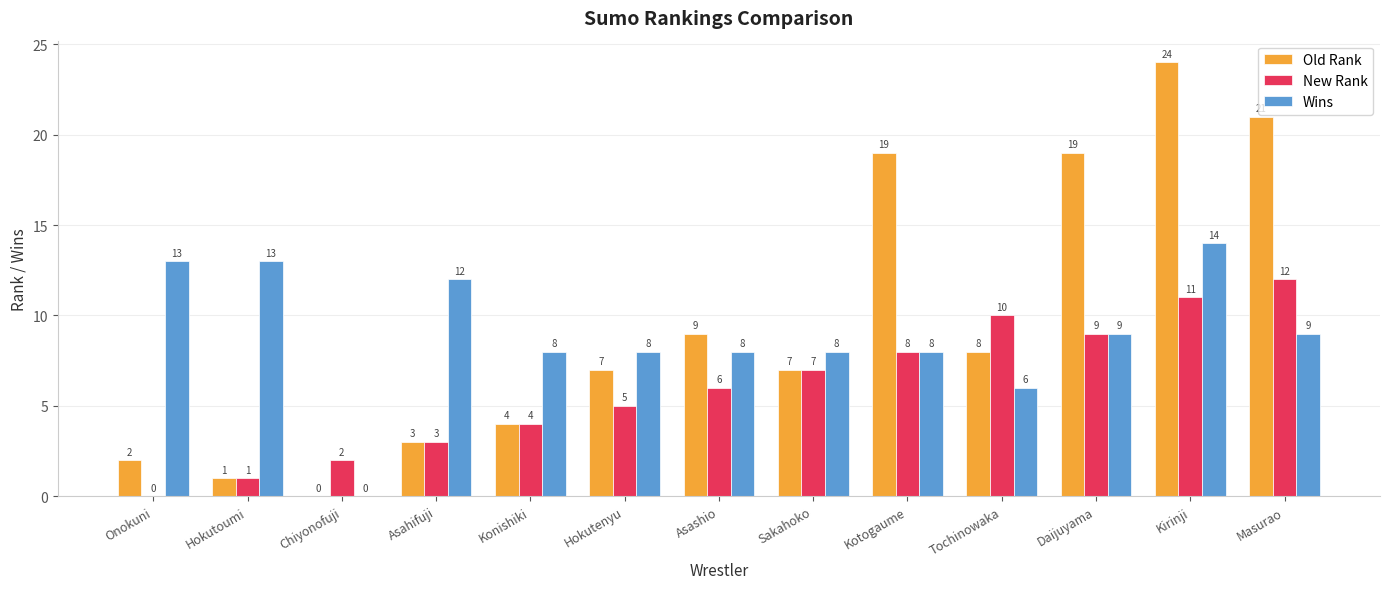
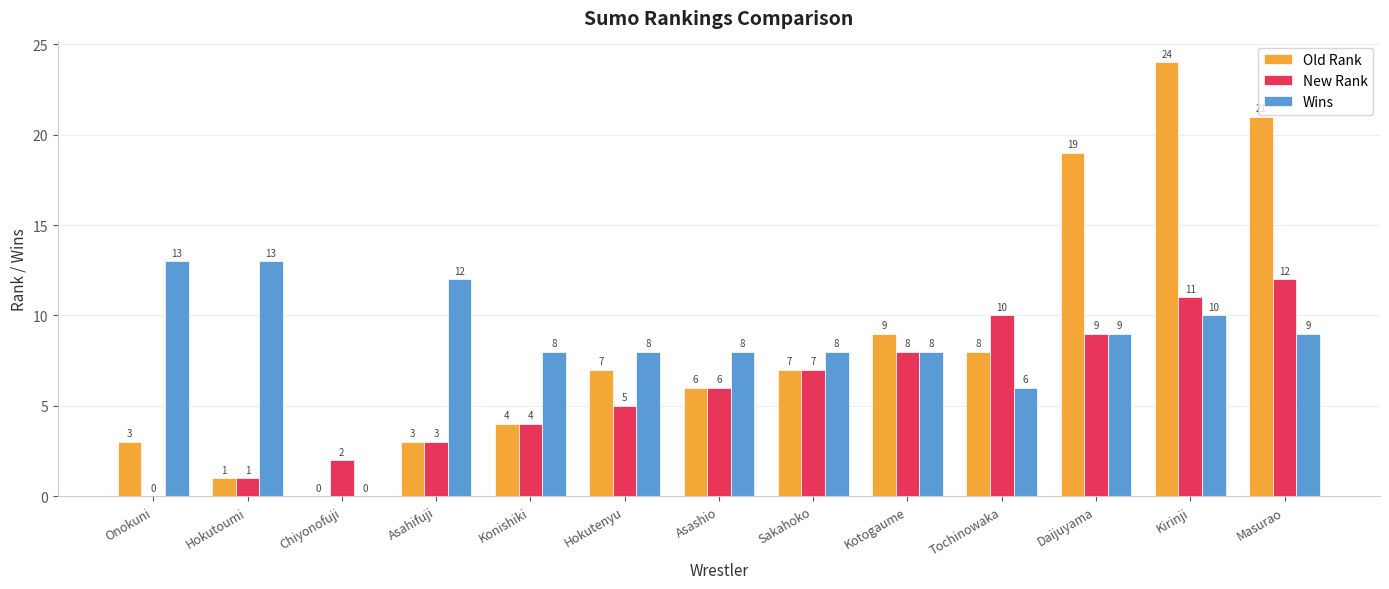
Old Rank, Onokuni: 2 -> 3
Old Rank, Asashio: 9 -> 6
Old Rank, Kotogaume: 19 -> 9
Wins, Kirinji: 14 -> 10
